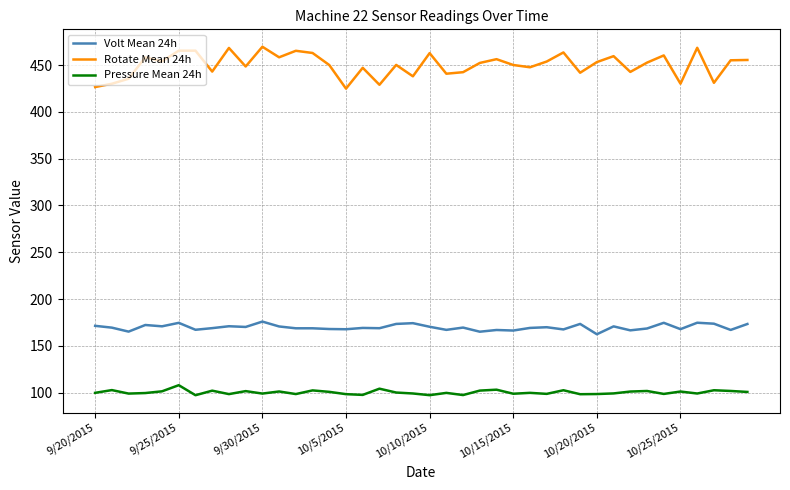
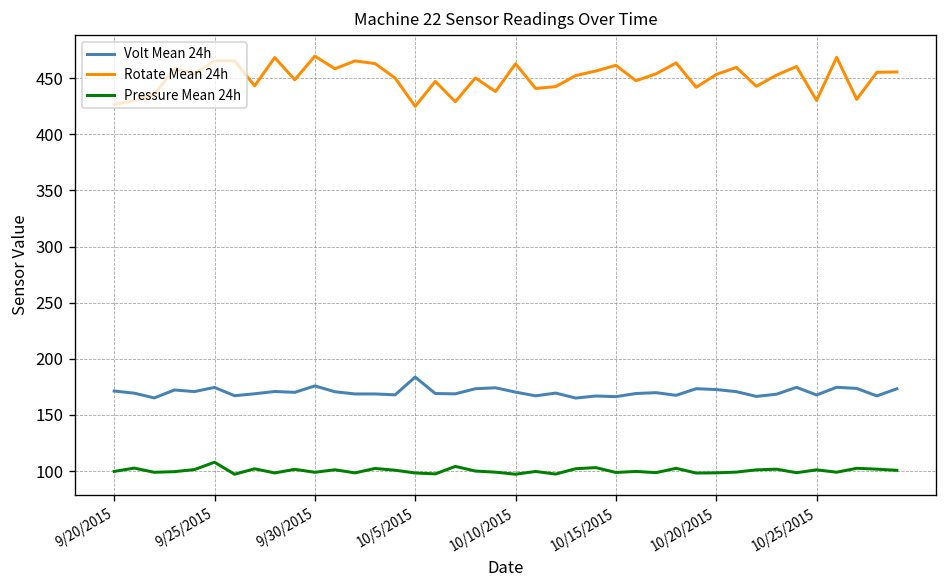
Volt Mean 24h, 10/5/2015: 170 -> 180
Rotate Mean 24h, 10/15/2015: 450 -> 460
Volt Mean 24h, 10/20/2015: 160 -> 170
